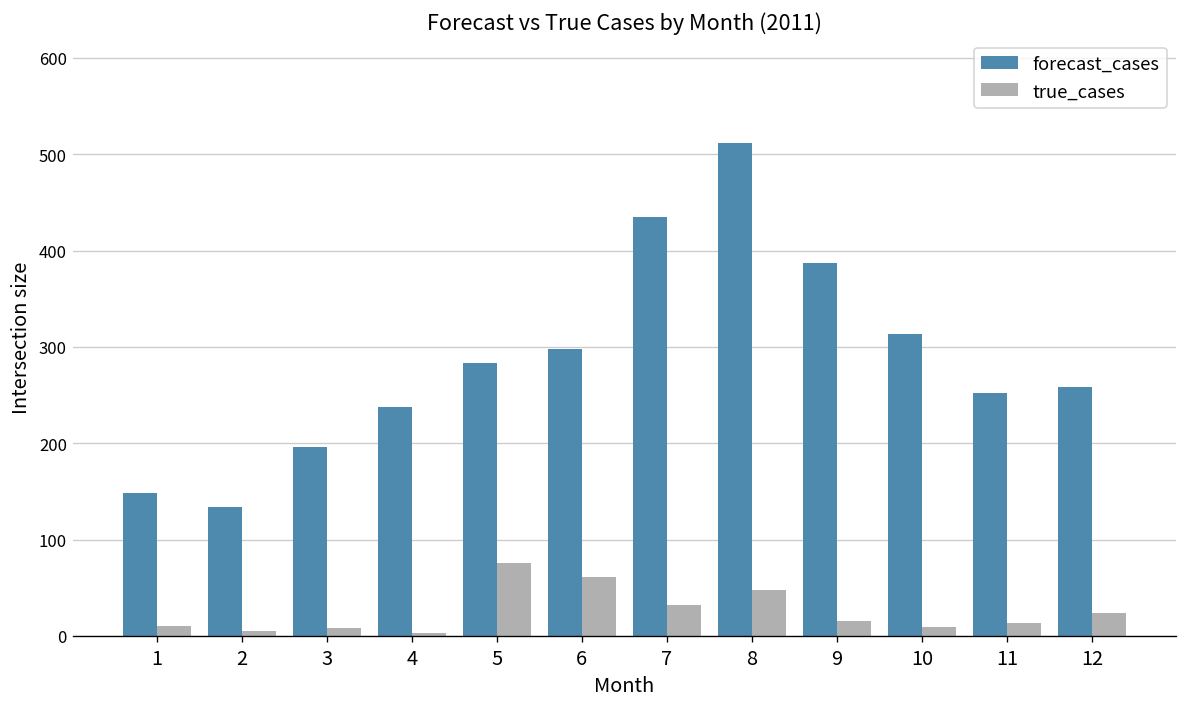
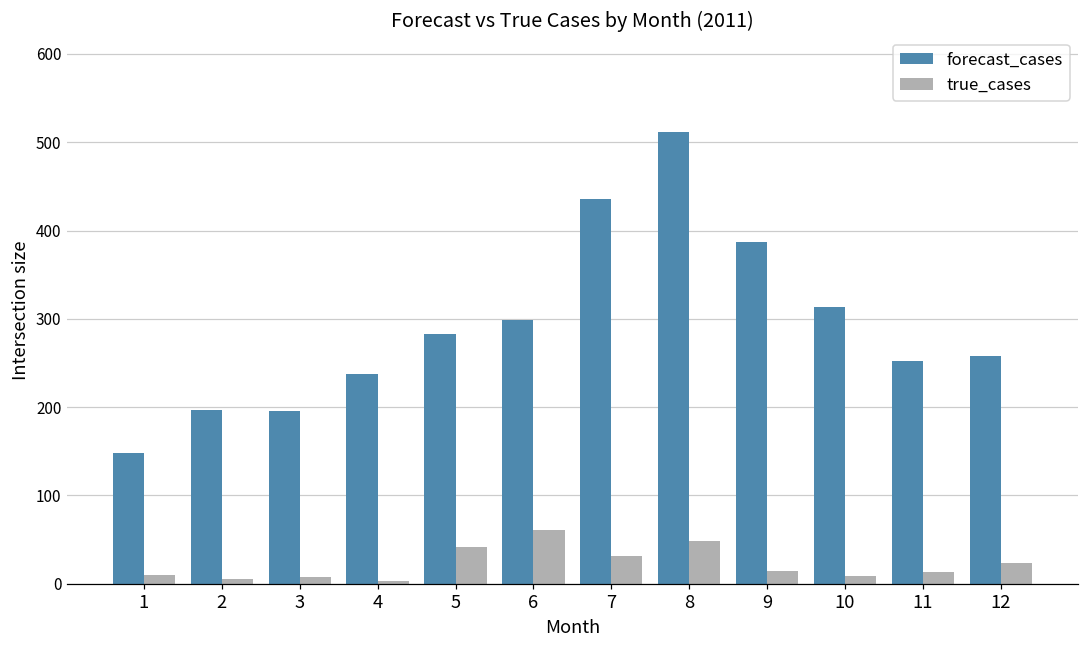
forecast_cases, 2: 130 -> 200
true_cases, 5: 80 -> 40
